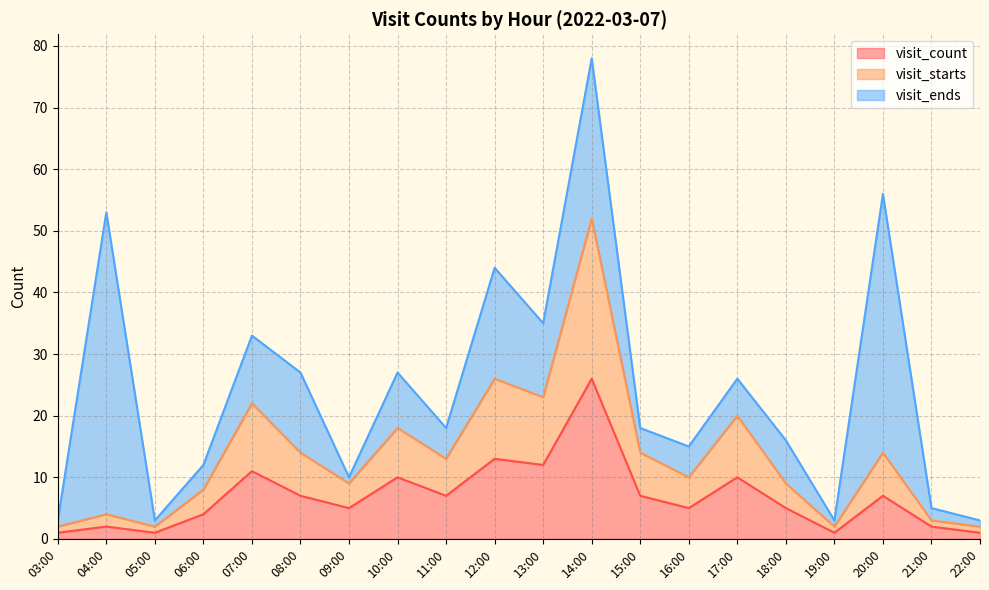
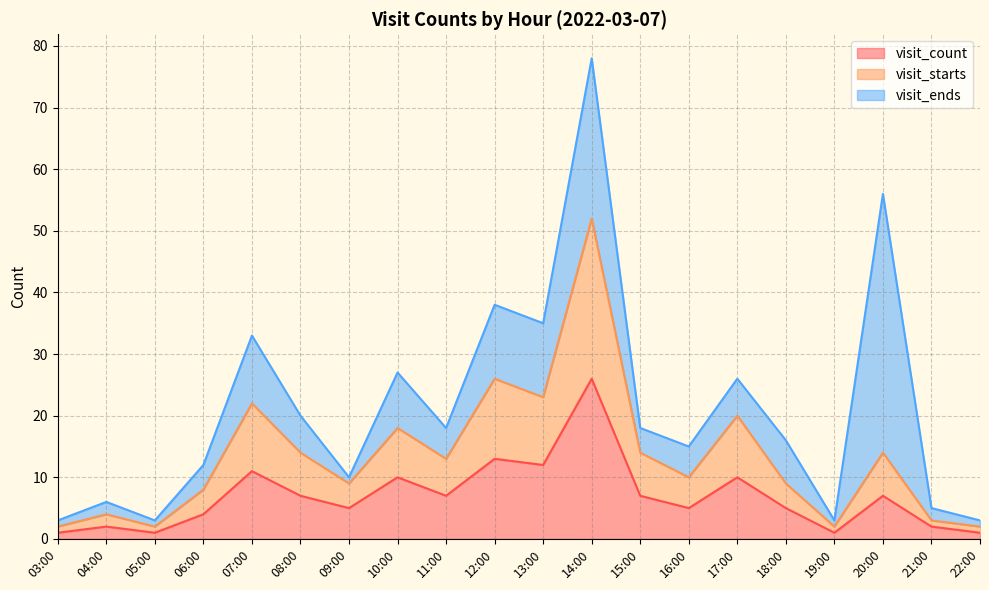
visit_ends, 04:00: 49 -> 2
visit_ends, 08:00: 13 -> 6
visit_ends, 12:00: 18 -> 12
